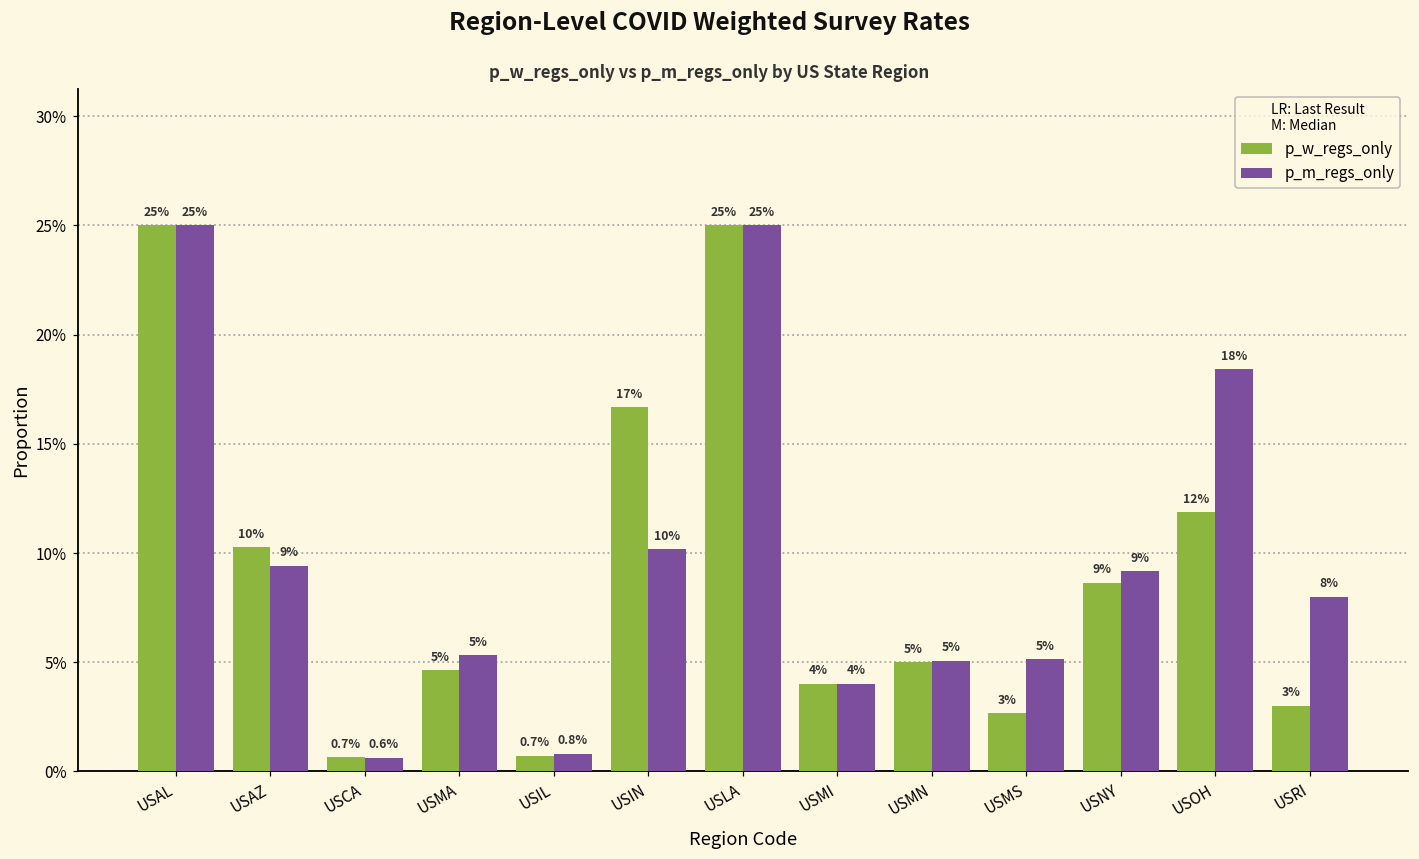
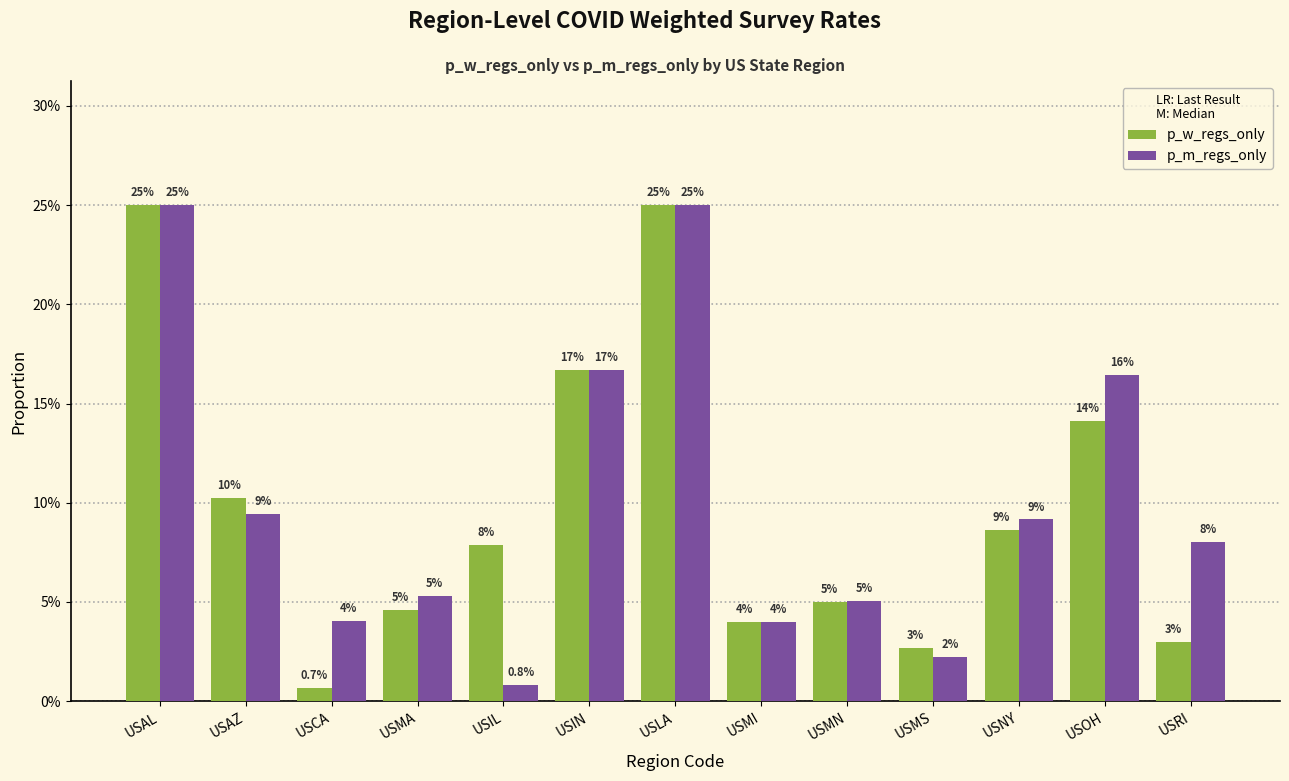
p_m_regs_only, USCA: 0.6% -> 4%
p_w_regs_only, USIL: 0.7% -> 8%
p_m_regs_only, USIN: 10% -> 17%
p_m_regs_only, USMS: 5% -> 2%
p_w_regs_only, USOH: 12% -> 14%
p_m_regs_only, USOH: 18% -> 16%
